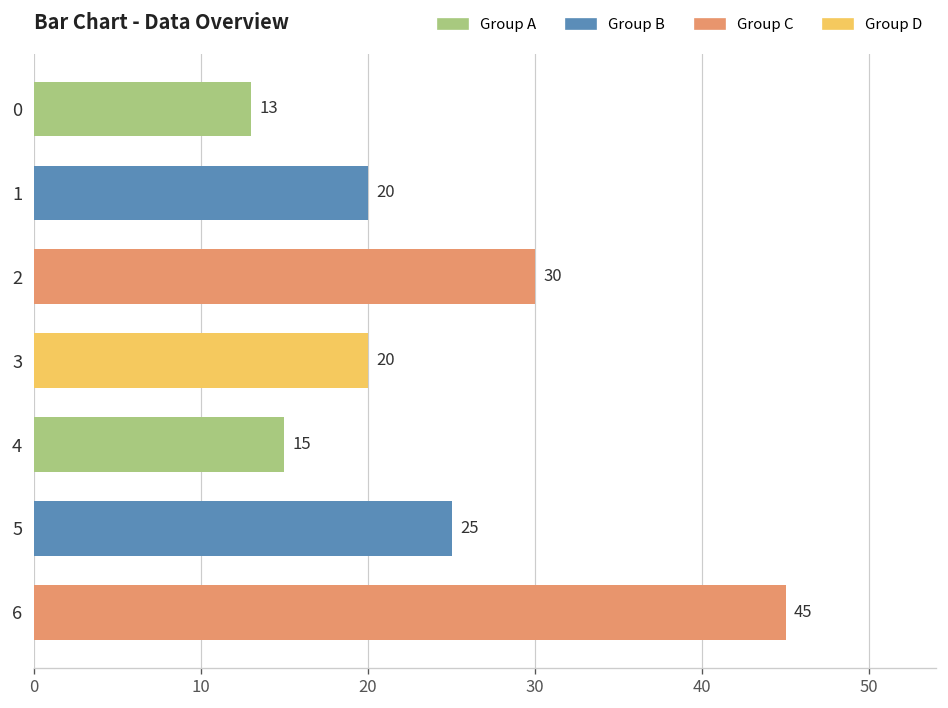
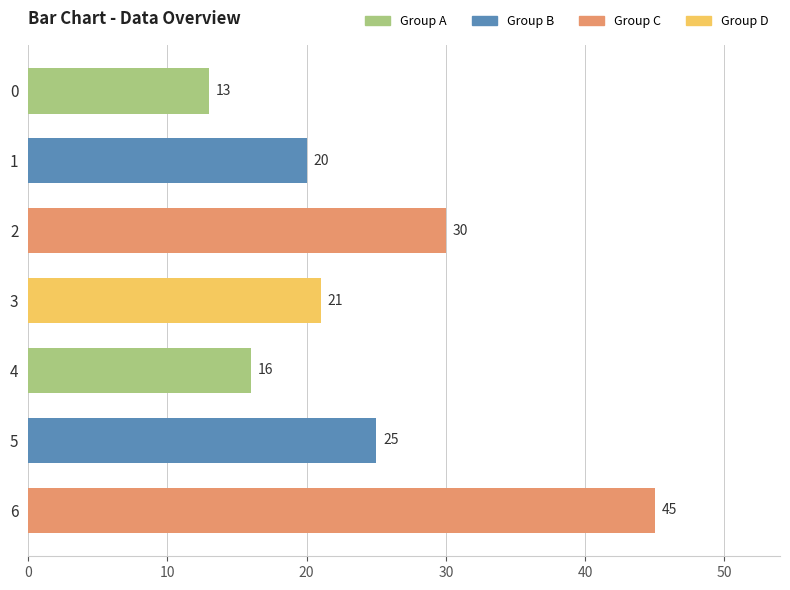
3: 20 -> 21
4: 15 -> 16
